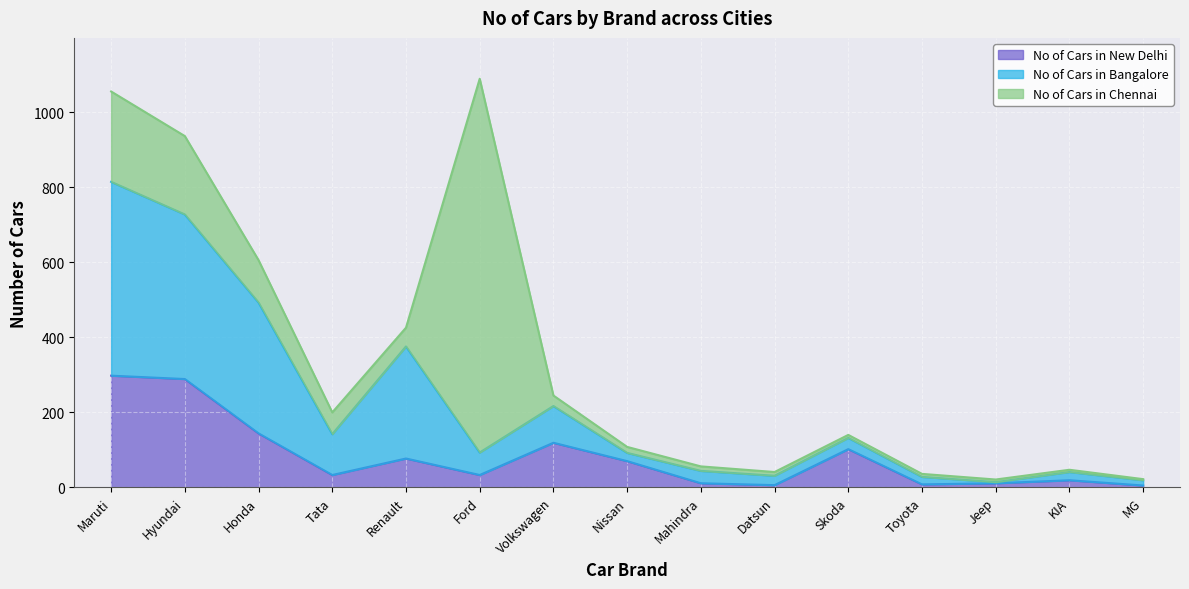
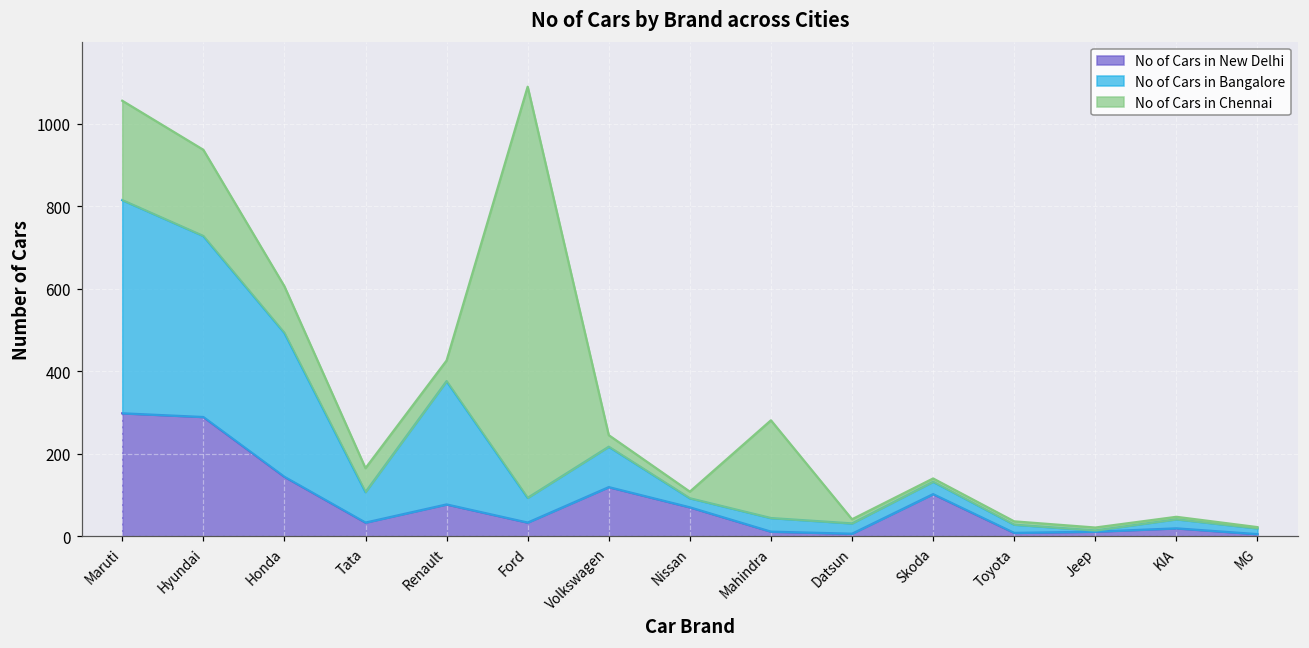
No of Cars in Bangalore, Tata: 110 -> 70
No of Cars in Chennai, Mahindra: 10 -> 240
